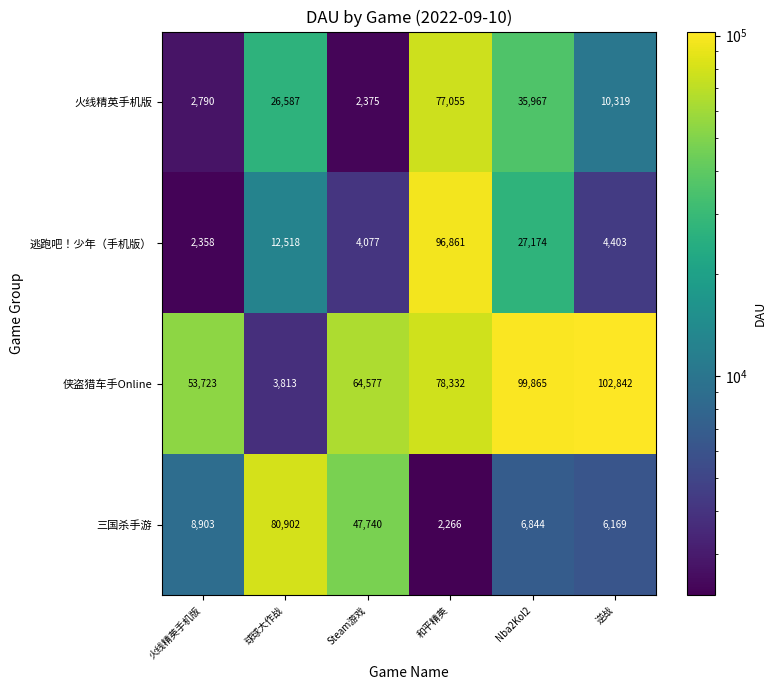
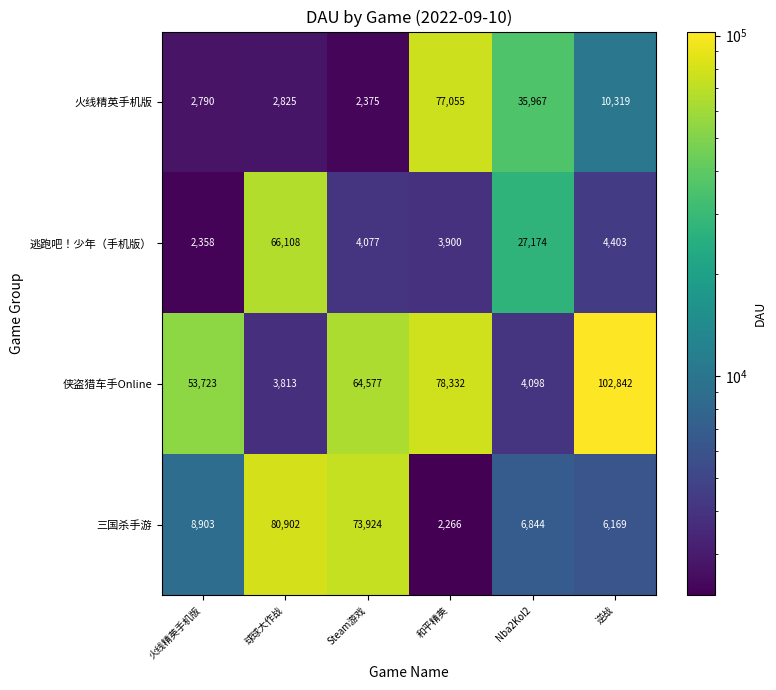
火线精英手机版, 球球大作战: 26,587 -> 2,825
逃跑吧！少年（手机版）, 球球大作战: 12,518 -> 66,108
逃跑吧！少年（手机版）, 和平精英: 96,861 -> 3,900
侠盗猎车手Online, Nba2Kol2: 99,865 -> 4,098
三国杀手游, Steam游戏: 47,740 -> 73,924
